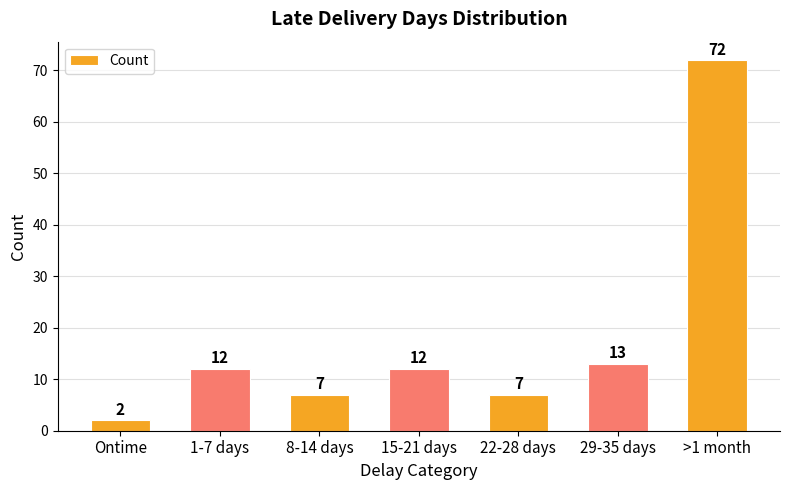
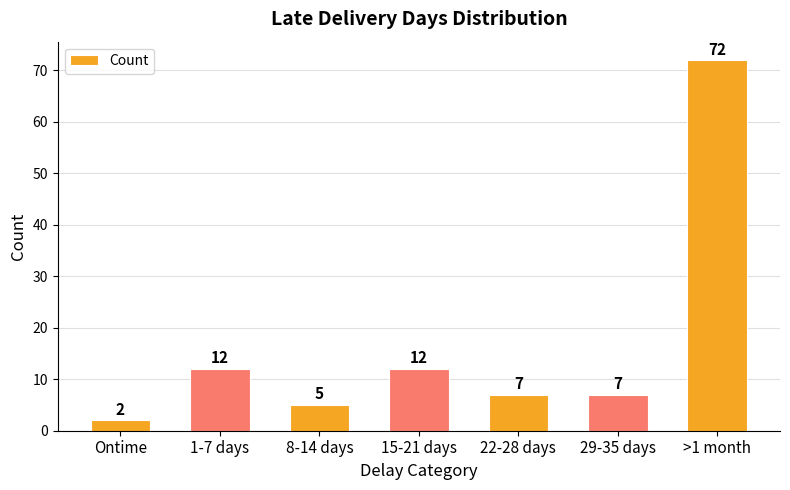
8-14 days: 7 -> 5
29-35 days: 13 -> 7
